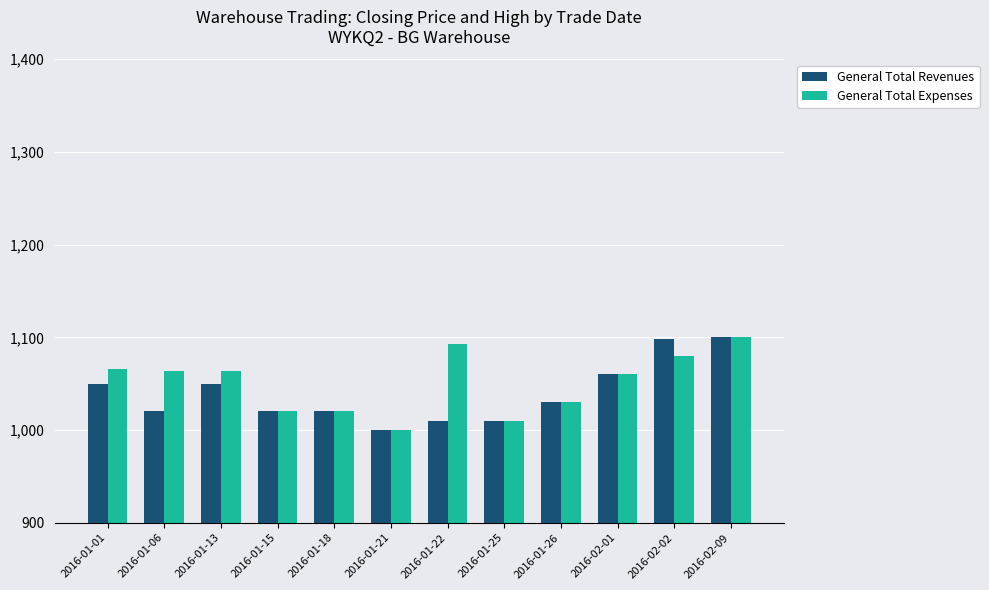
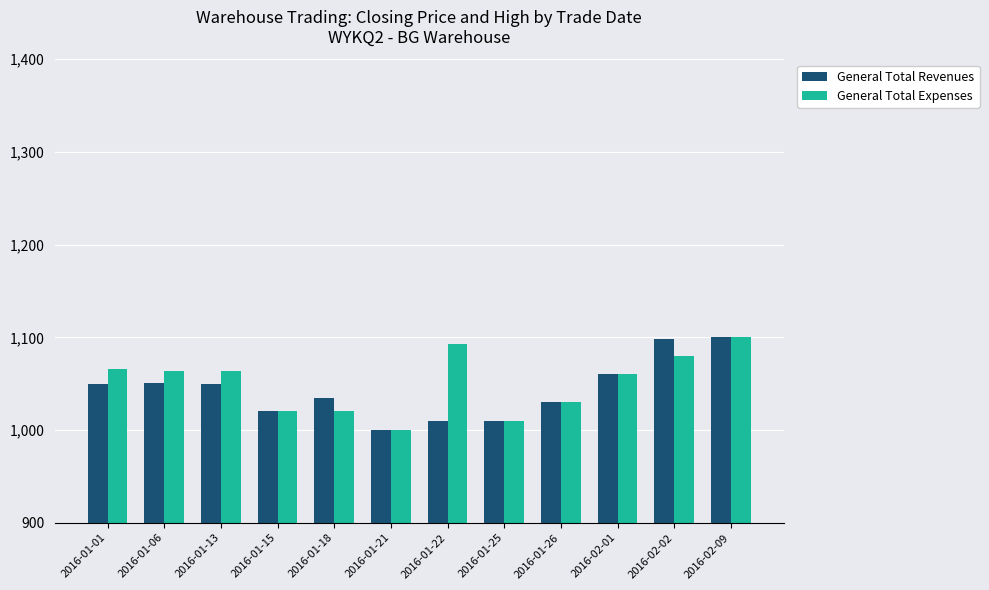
General Total Revenues, 2016-01-06: 1,020 -> 1,050
General Total Revenues, 2016-01-18: 1,020 -> 1,030
